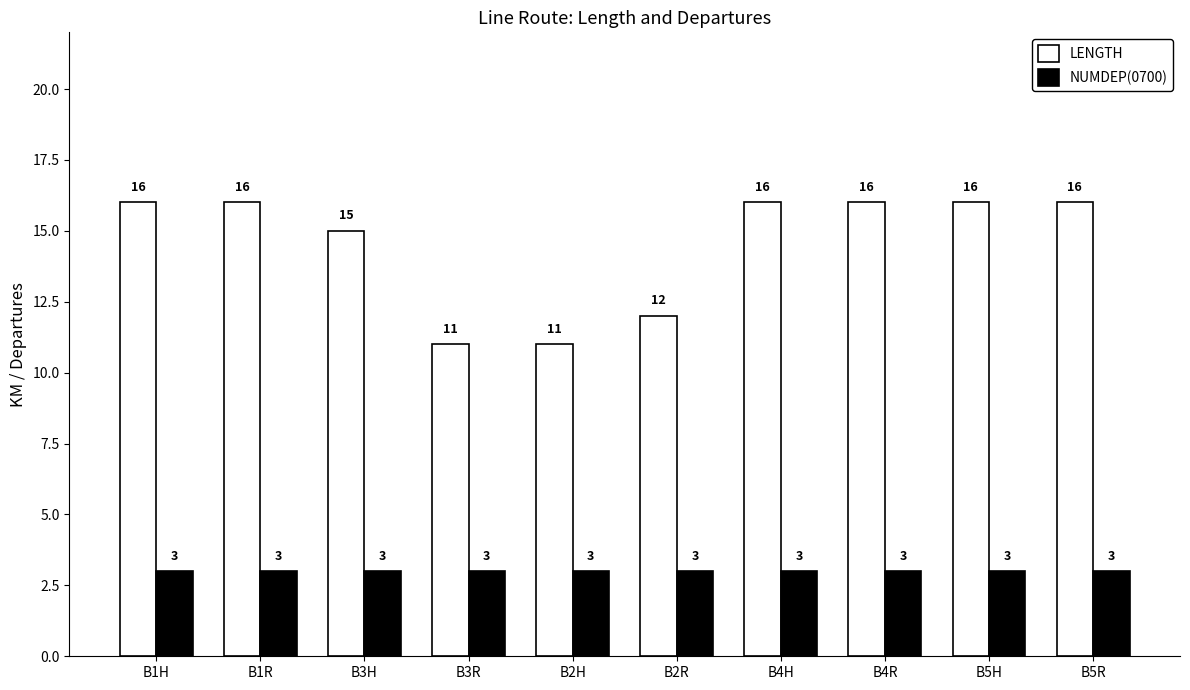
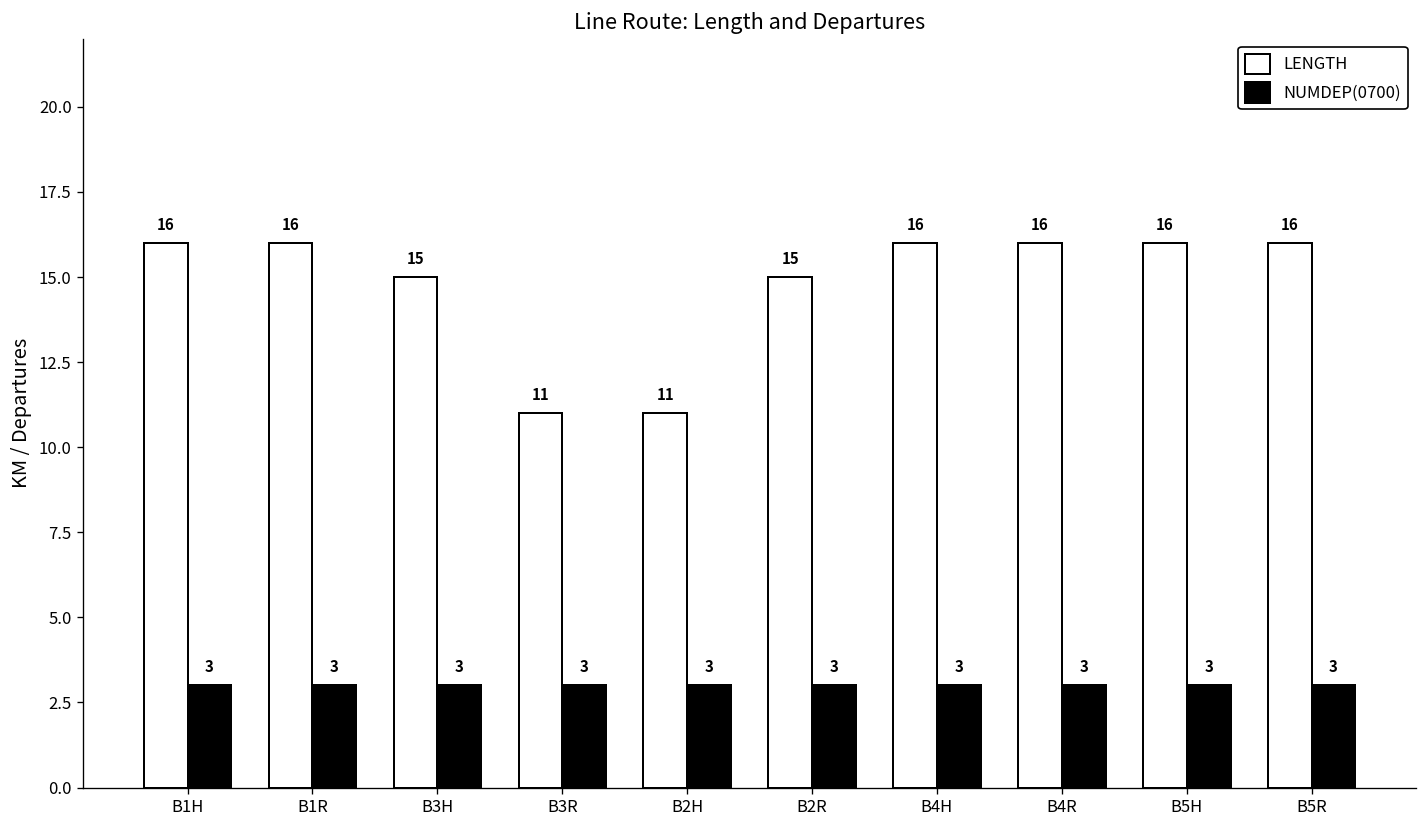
LENGTH, B2R: 12 -> 15
